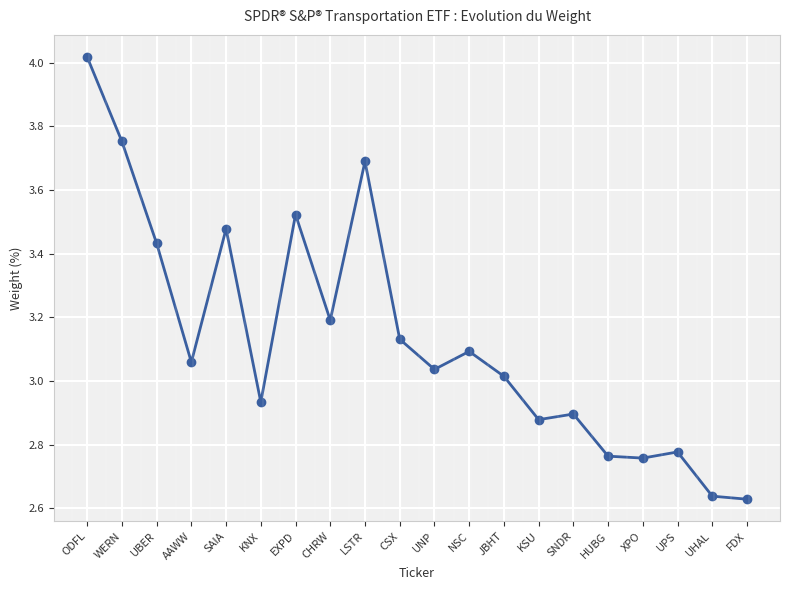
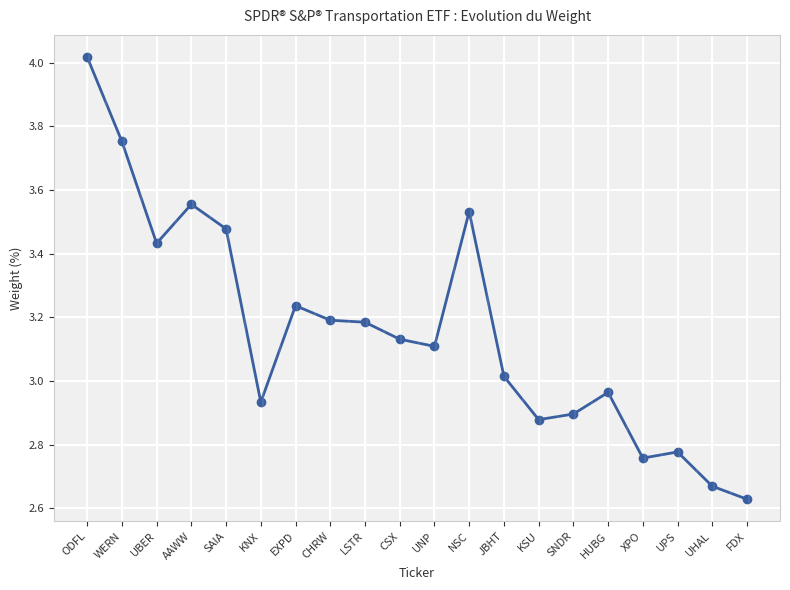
AAWW: 3.06 -> 3.55
EXPD: 3.52 -> 3.24
LSTR: 3.69 -> 3.18
UNP: 3.04 -> 3.11
NSC: 3.09 -> 3.53
HUBG: 2.76 -> 2.96
UHAL: 2.64 -> 2.67
